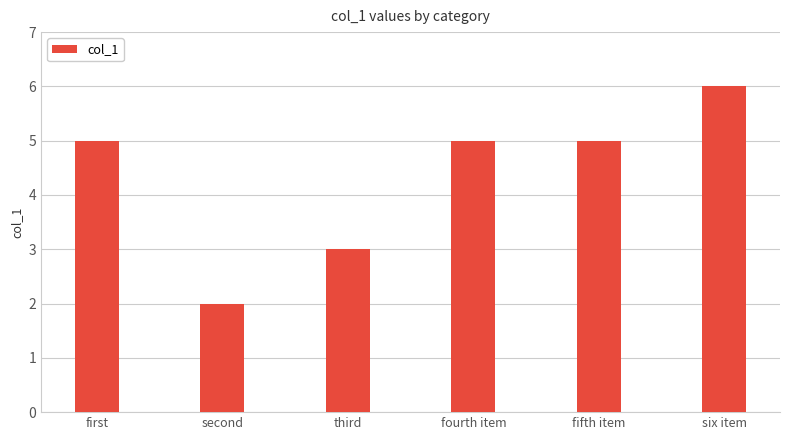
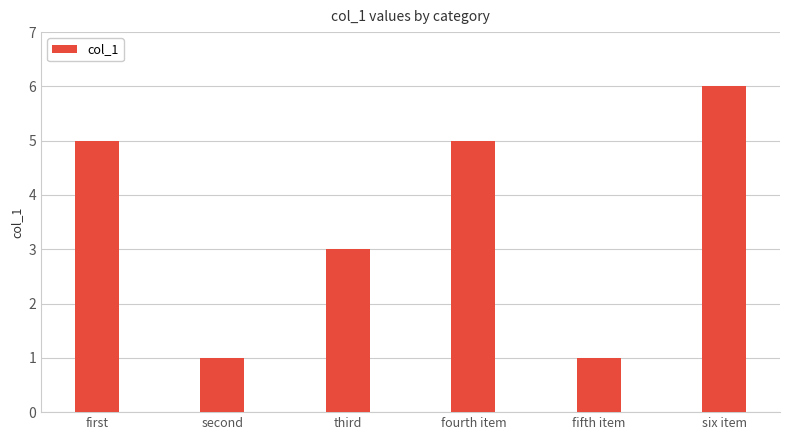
second: 2 -> 1
fifth item: 5 -> 1
